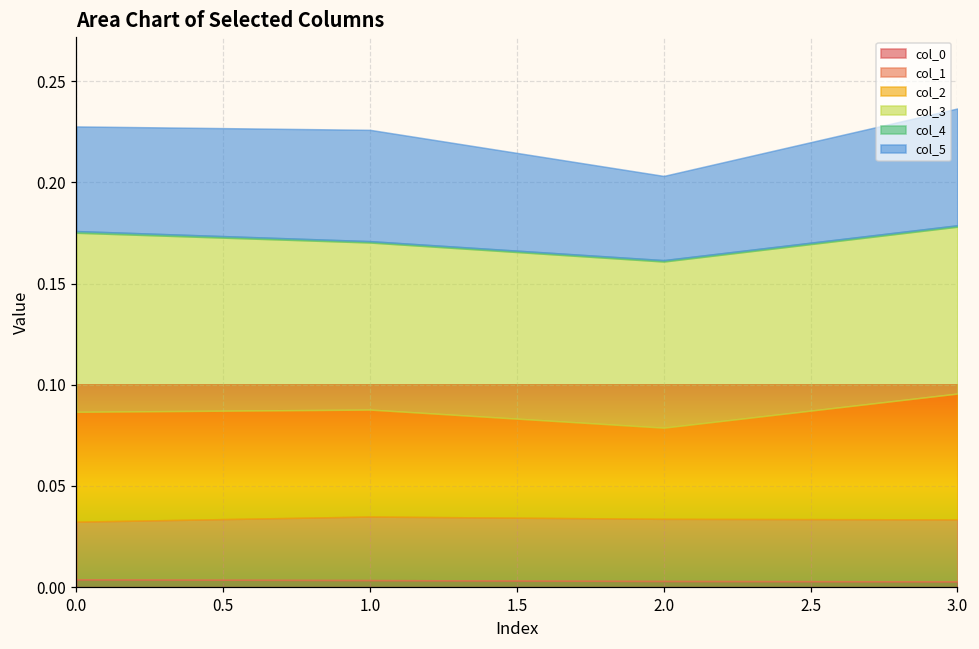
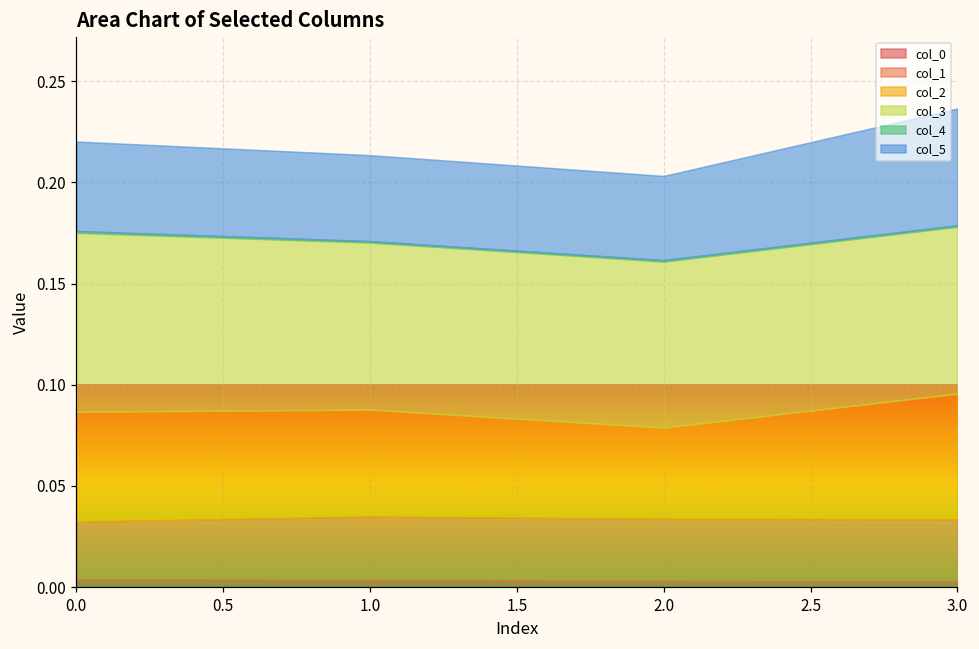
col_5, 0.0: 0.052 -> 0.044
col_5, 1.0: 0.055 -> 0.042
